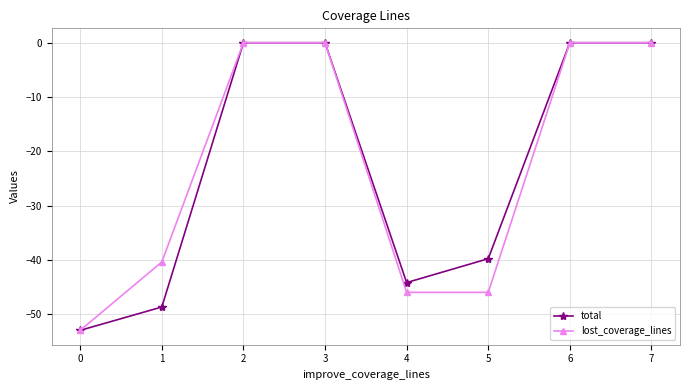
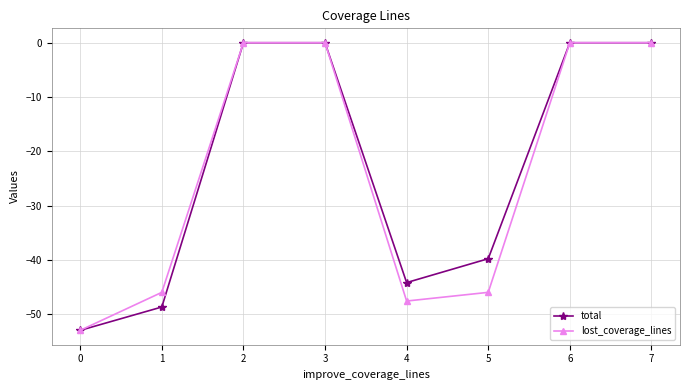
lost_coverage_lines, 1: -40 -> -46
lost_coverage_lines, 4: -46 -> -48
